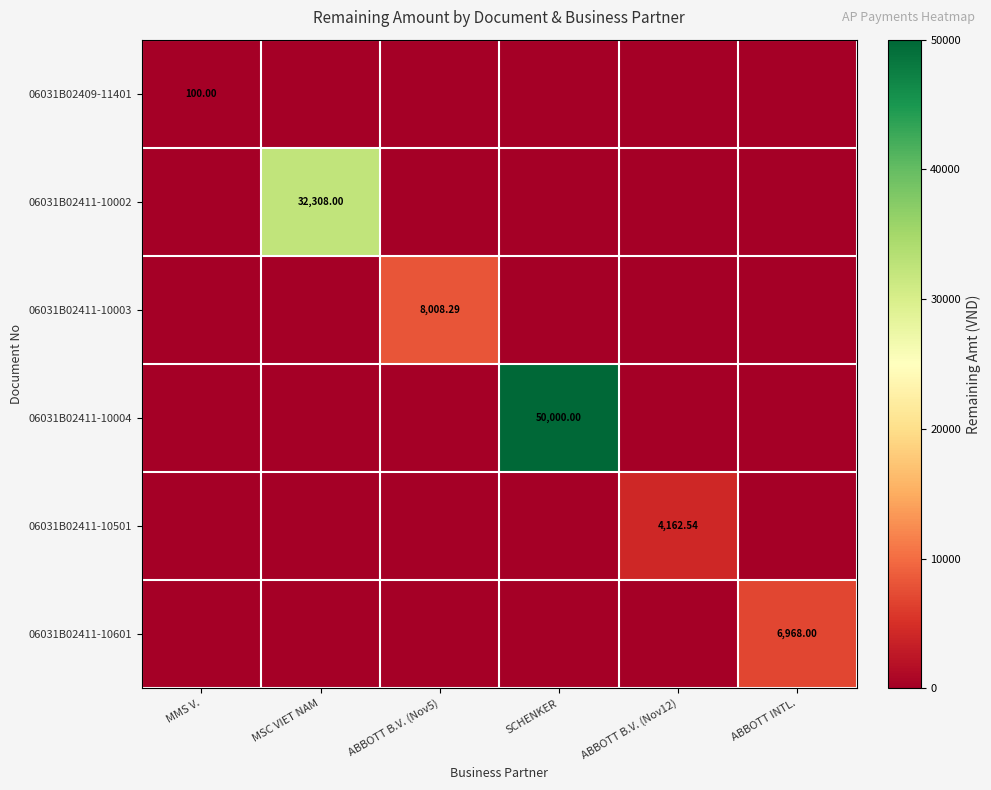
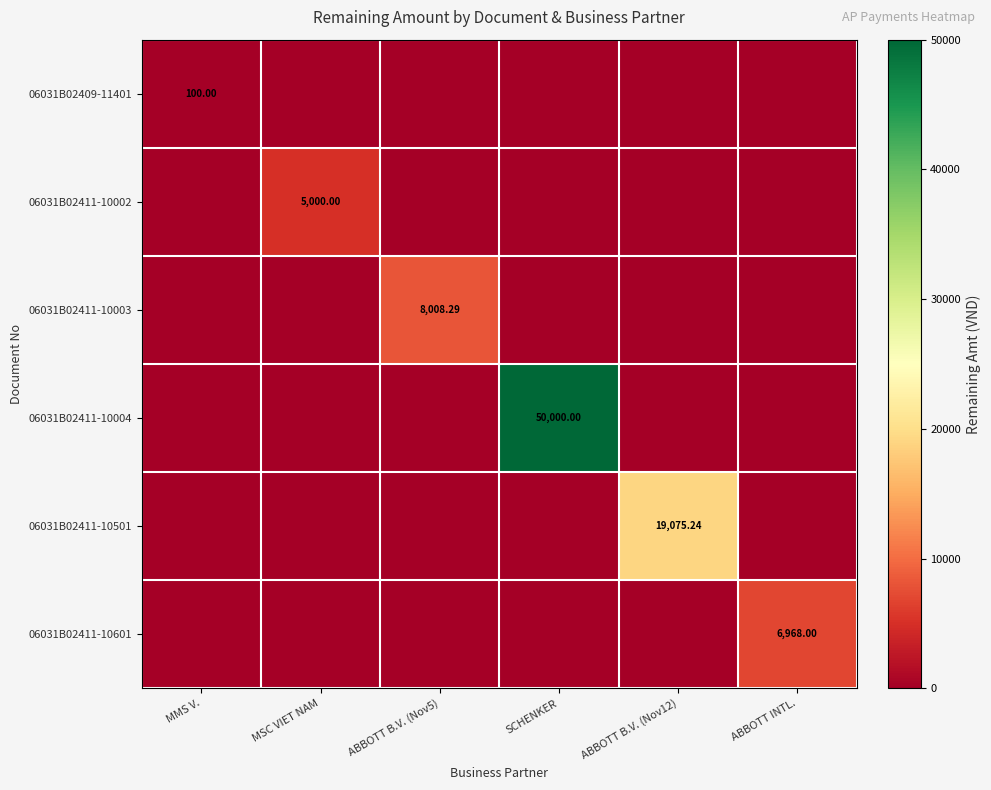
06031B02411-10002, MSC VIET NAM: 32,308.00 -> 5,000.00
06031B02411-10501, ABBOTT B.V. (Nov12): 4,162.54 -> 19,075.24
